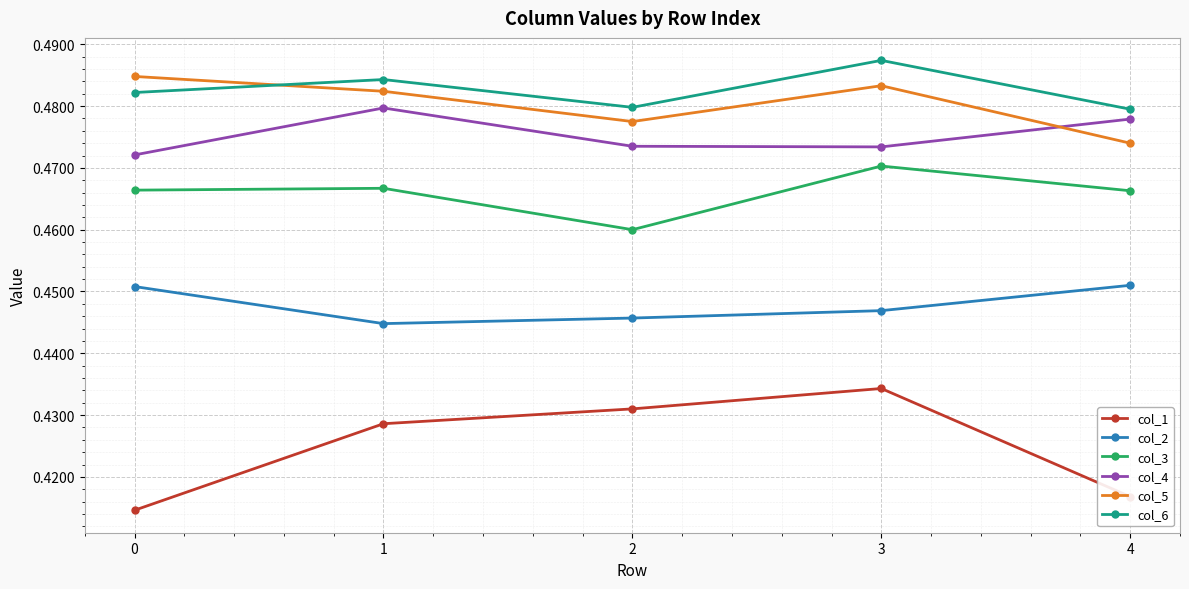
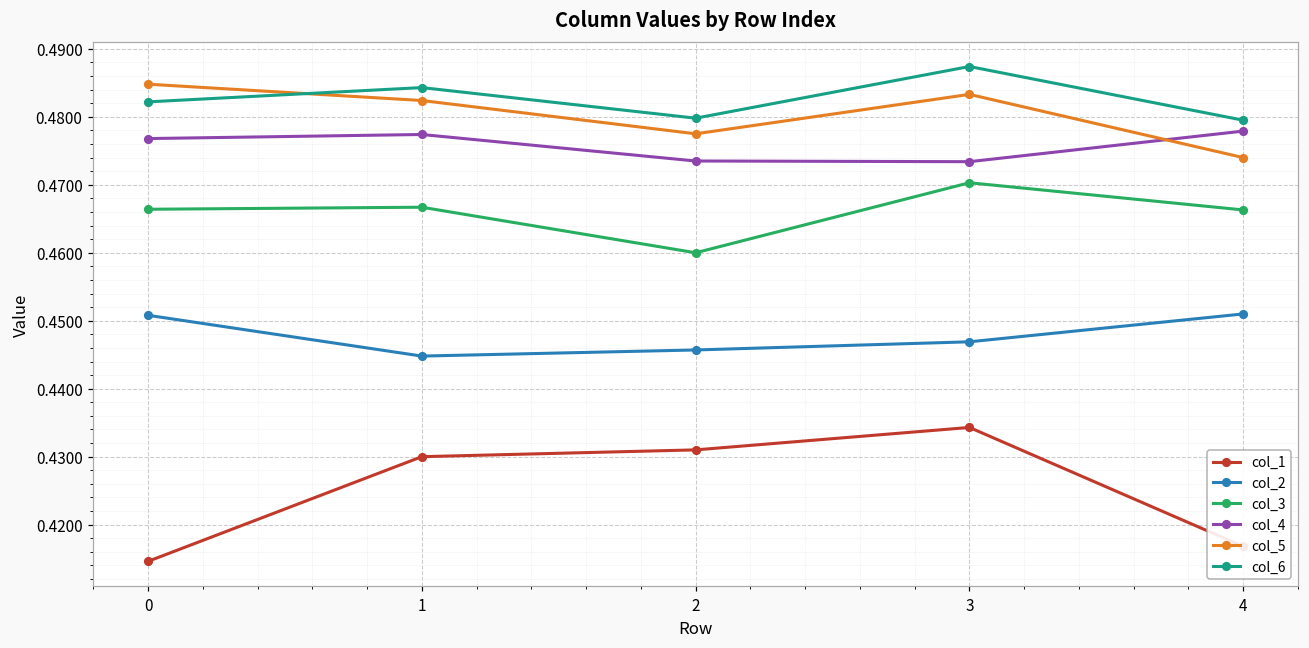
col_4, 0: 0.472 -> 0.477
col_1, 1: 0.429 -> 0.430
col_4, 1: 0.480 -> 0.477
